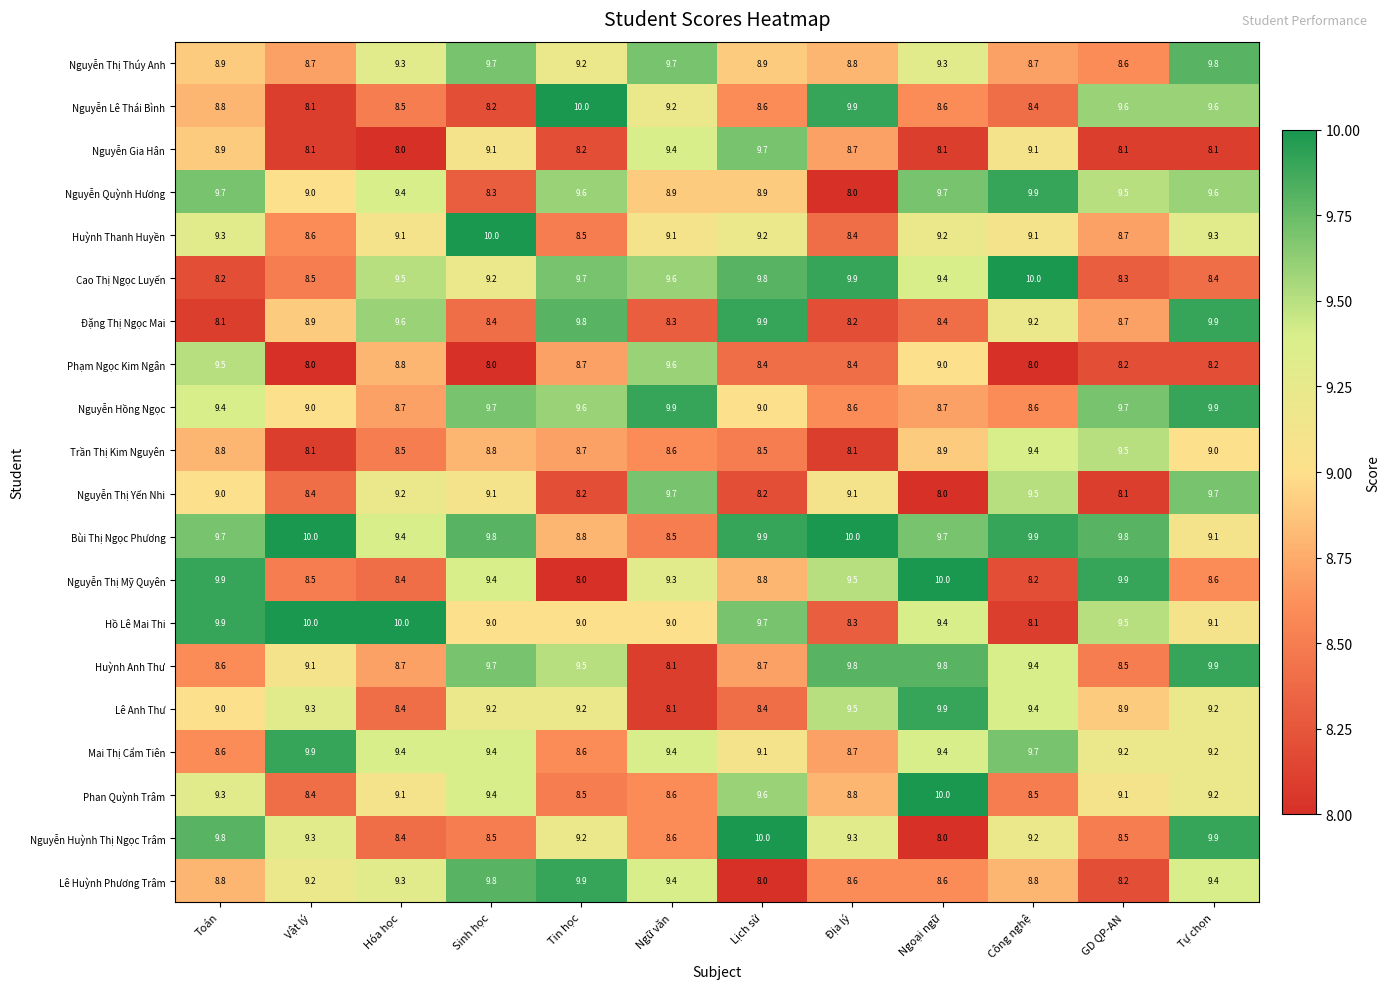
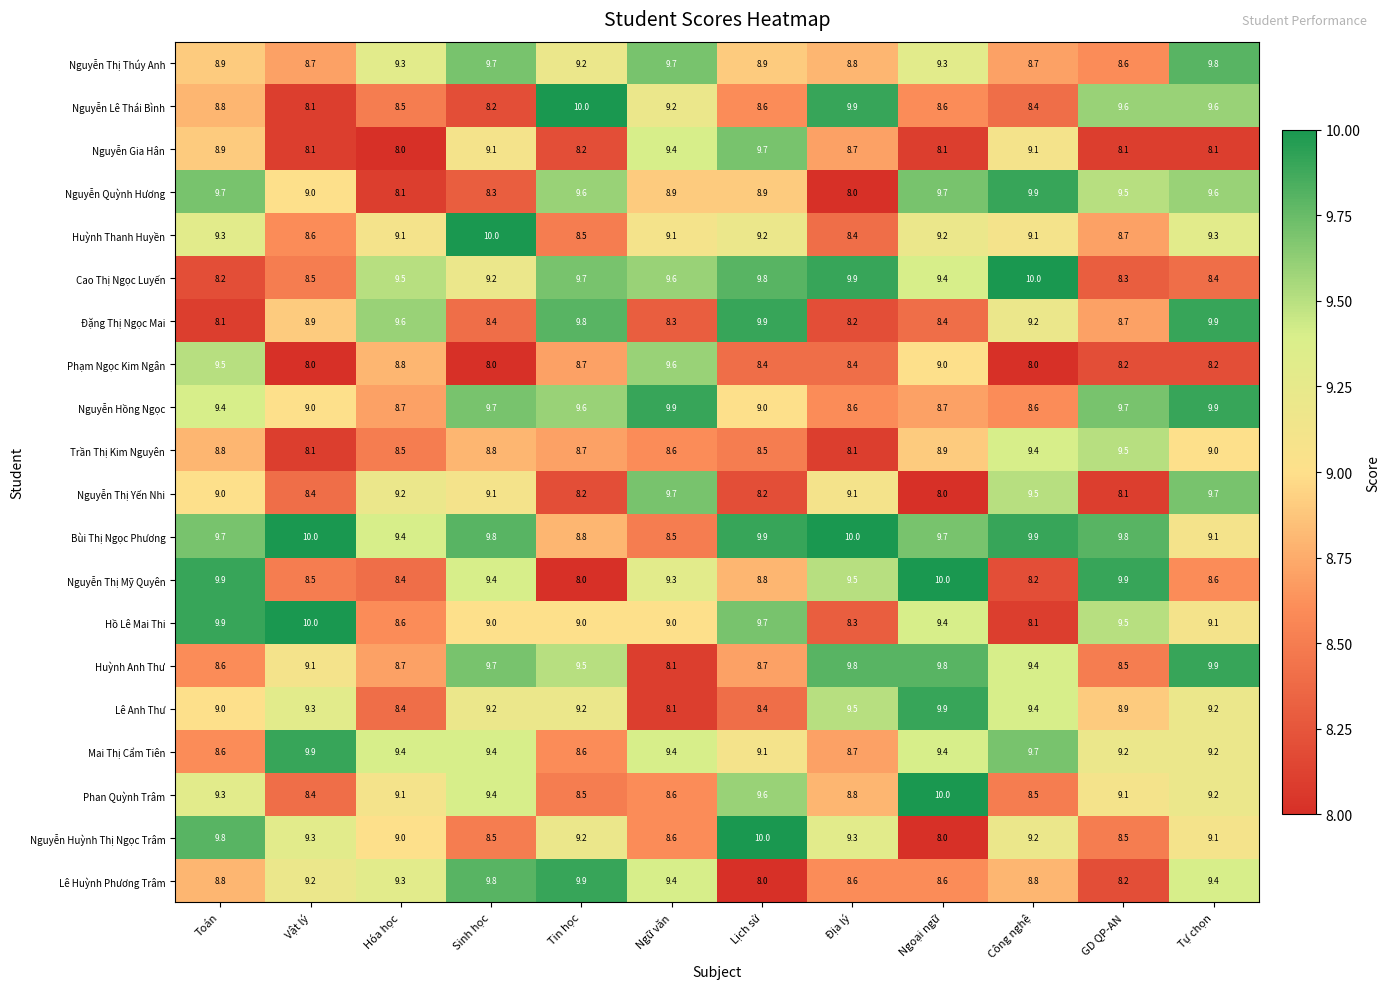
Nguyễn Quỳnh Hương, Hóa học: 9.4 -> 8.1
Hồ Lê Mai Thi, Hóa học: 10.0 -> 8.6
Nguyễn Huỳnh Thị Ngọc Trâm, Hóa học: 8.4 -> 9.0
Nguyễn Huỳnh Thị Ngọc Trâm, Tự chọn: 9.9 -> 9.1
